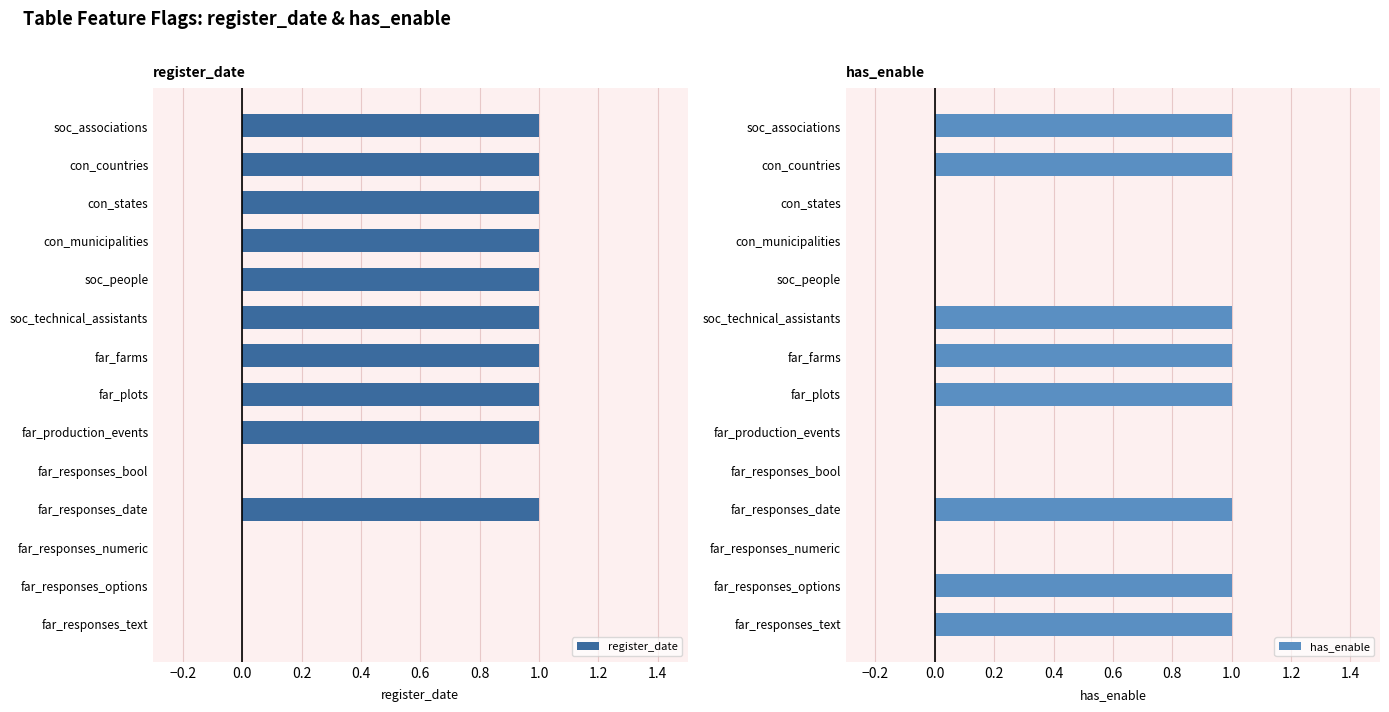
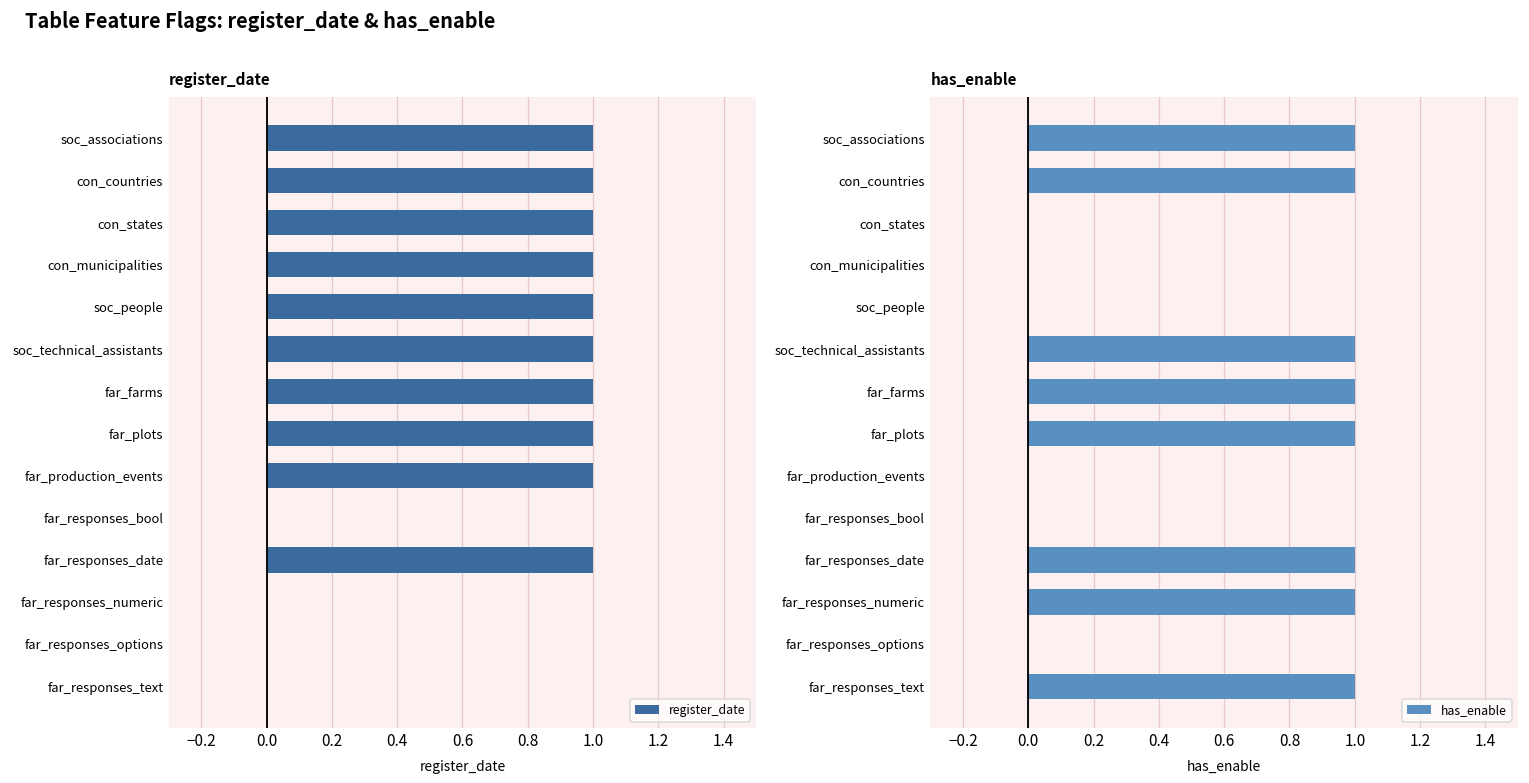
has_enable, far_responses_numeric: 0 -> 1
has_enable, far_responses_options: 1 -> 0
